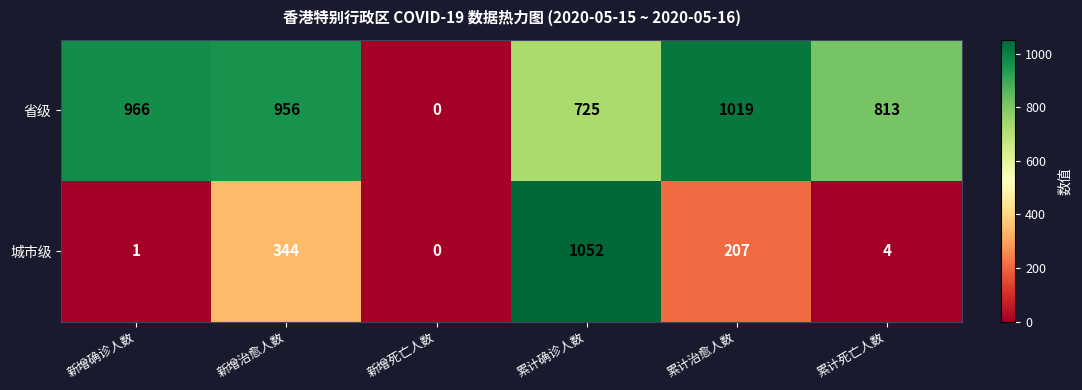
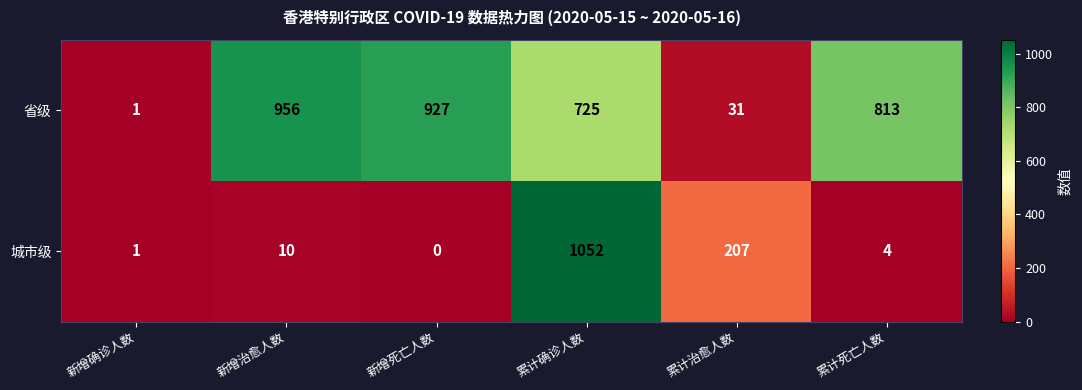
省级, 新增确诊人数: 966 -> 1
省级, 新增死亡人数: 0 -> 927
省级, 累计治愈人数: 1019 -> 31
城市级, 新增治愈人数: 344 -> 10
